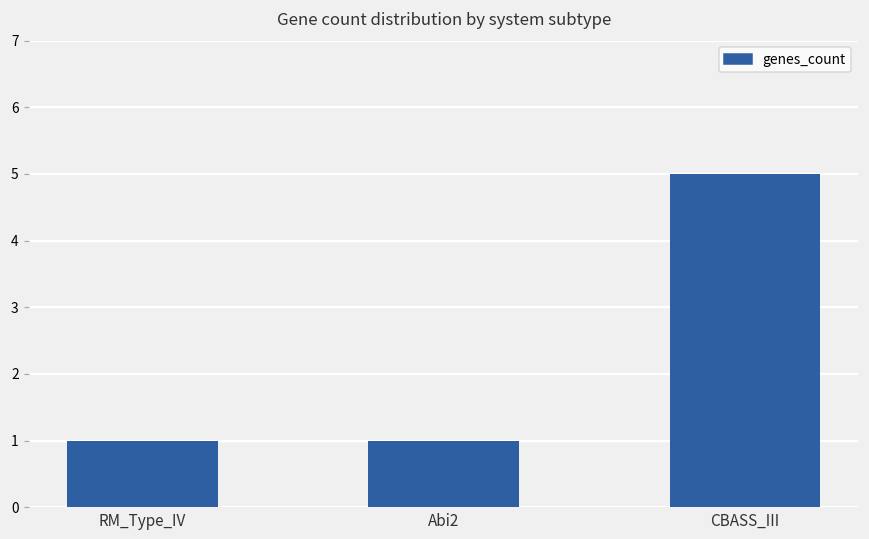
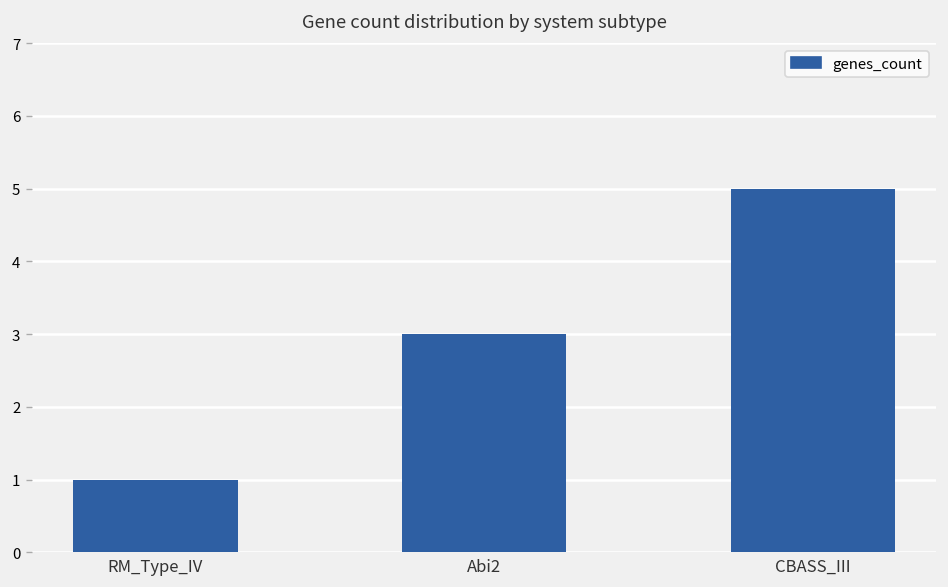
Abi2: 1 -> 3
